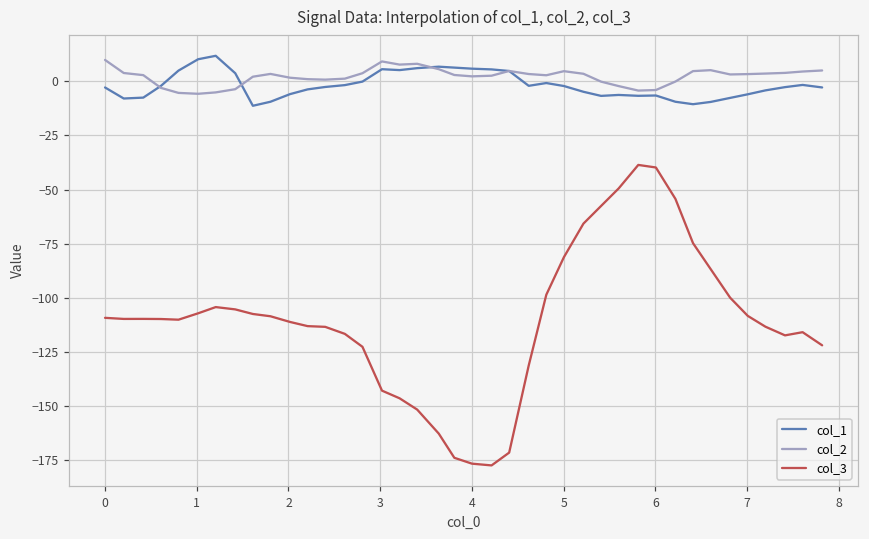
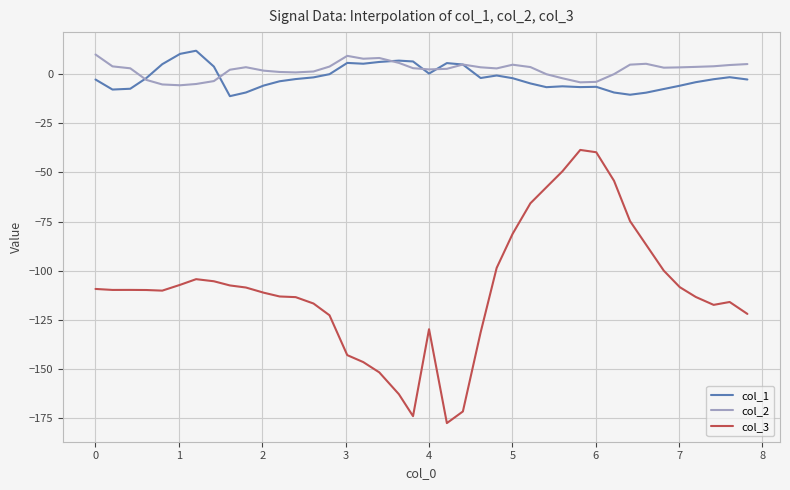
col_1, 4: 6 -> 0
col_3, 4: -177 -> -130
